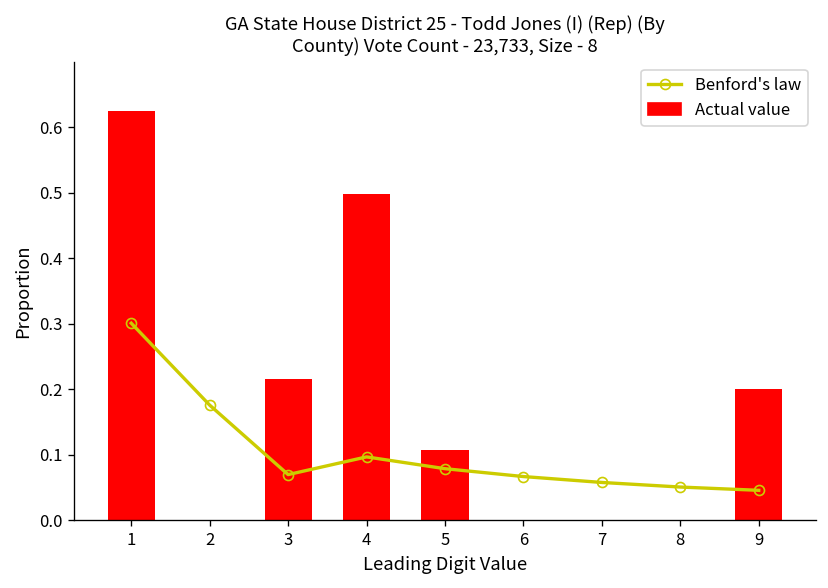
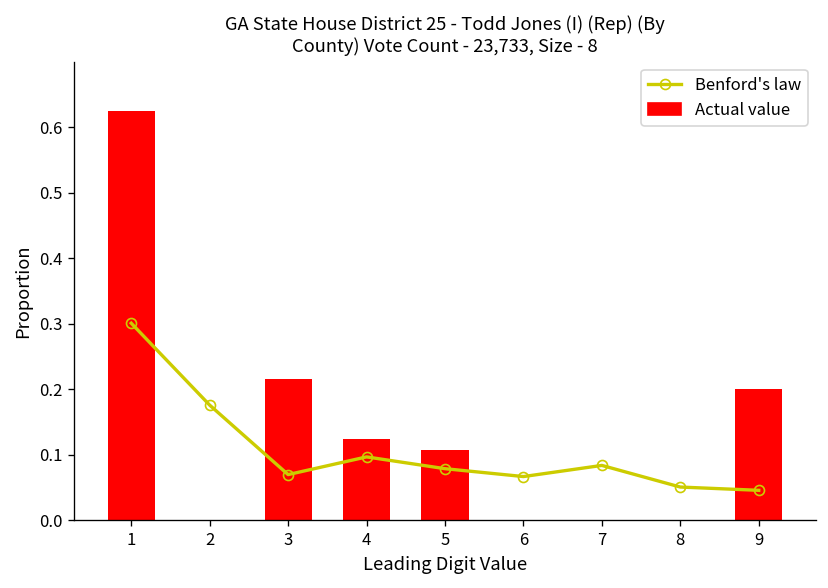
Actual value, 4: 0.50 -> 0.13
Benford's law, 7: 0.06 -> 0.08
